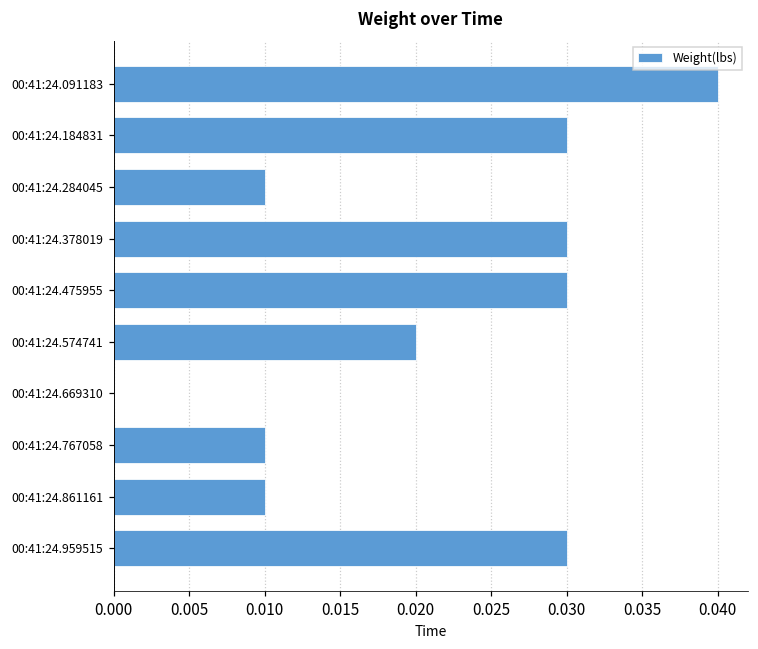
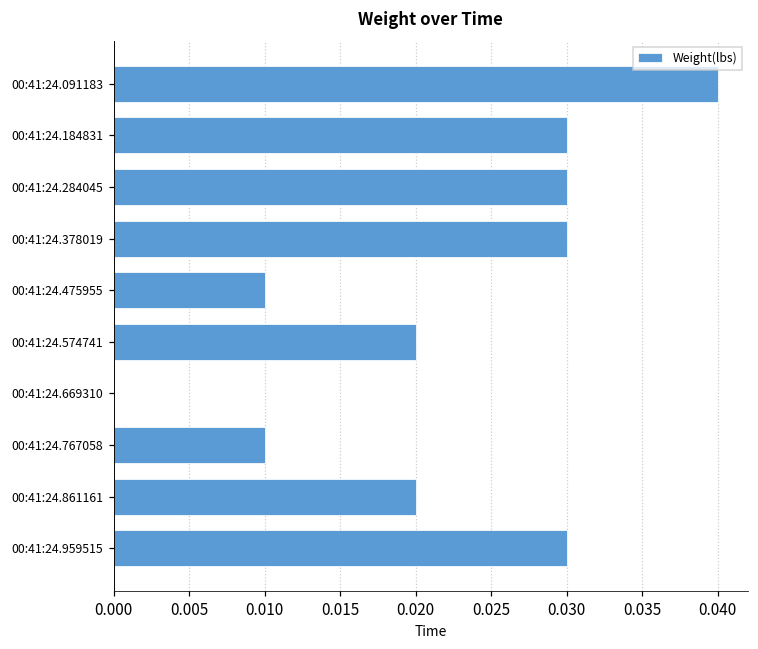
00:41:24.284045: 0.01 -> 0.03
00:41:24.475955: 0.03 -> 0.01
00:41:24.861161: 0.01 -> 0.02
